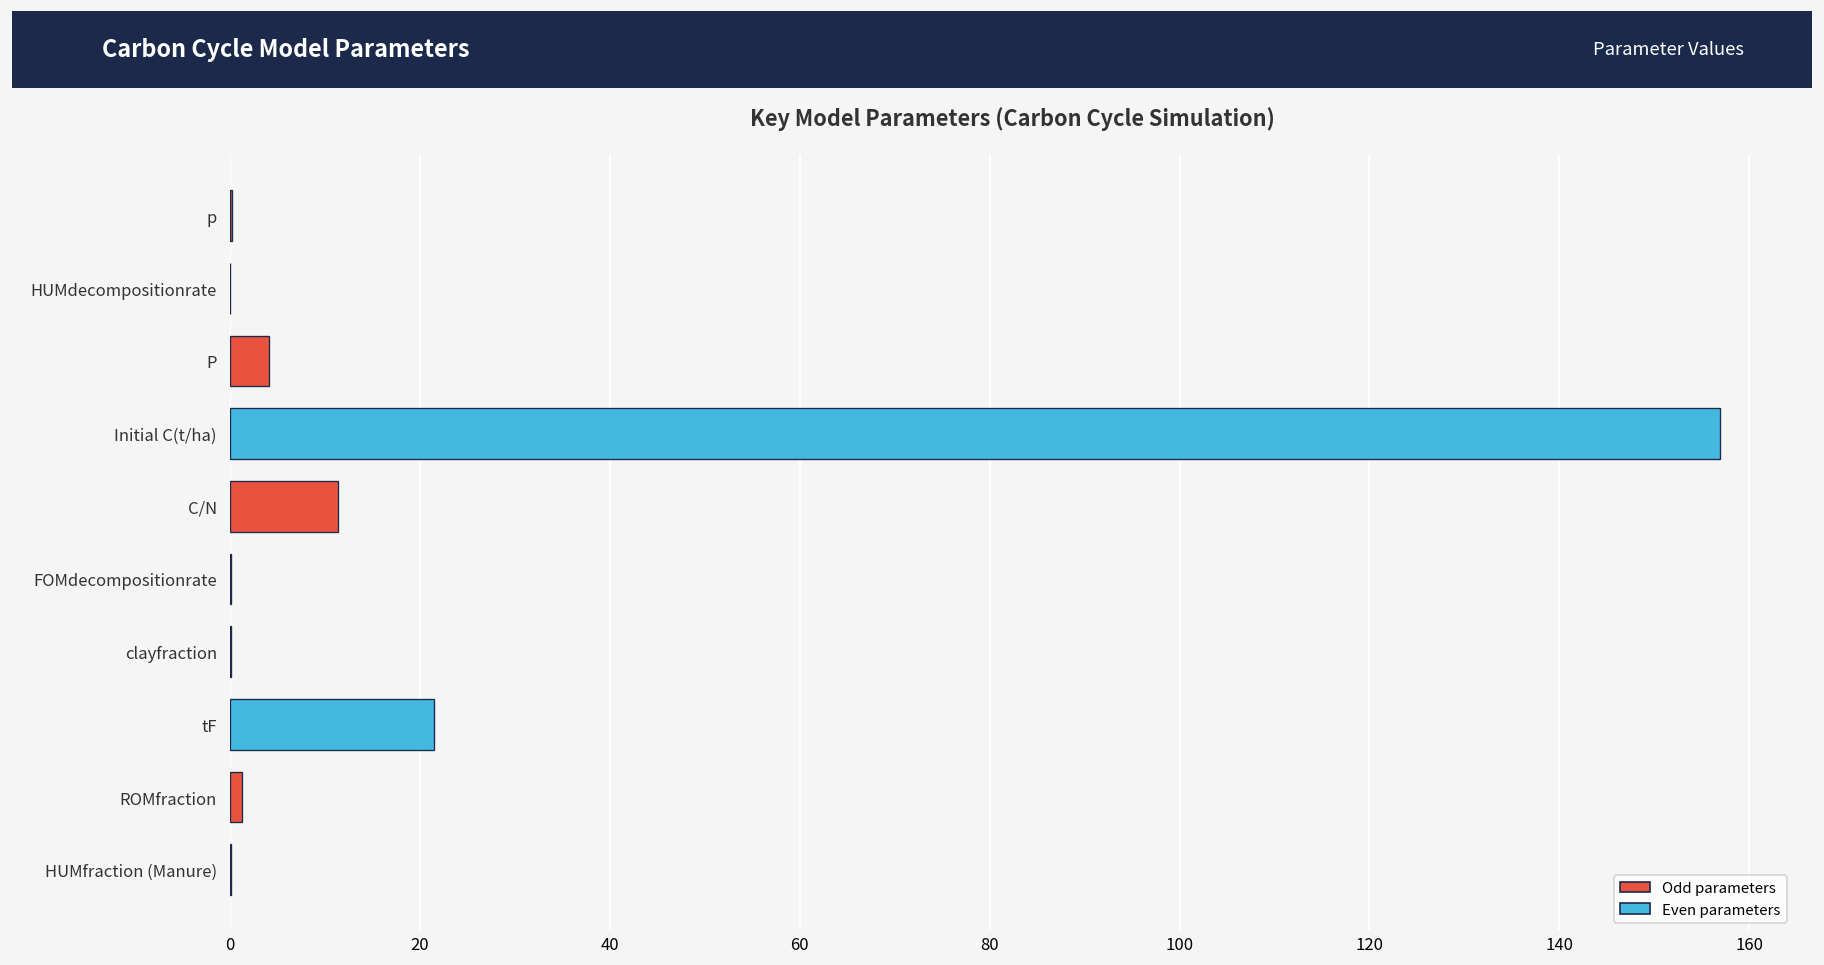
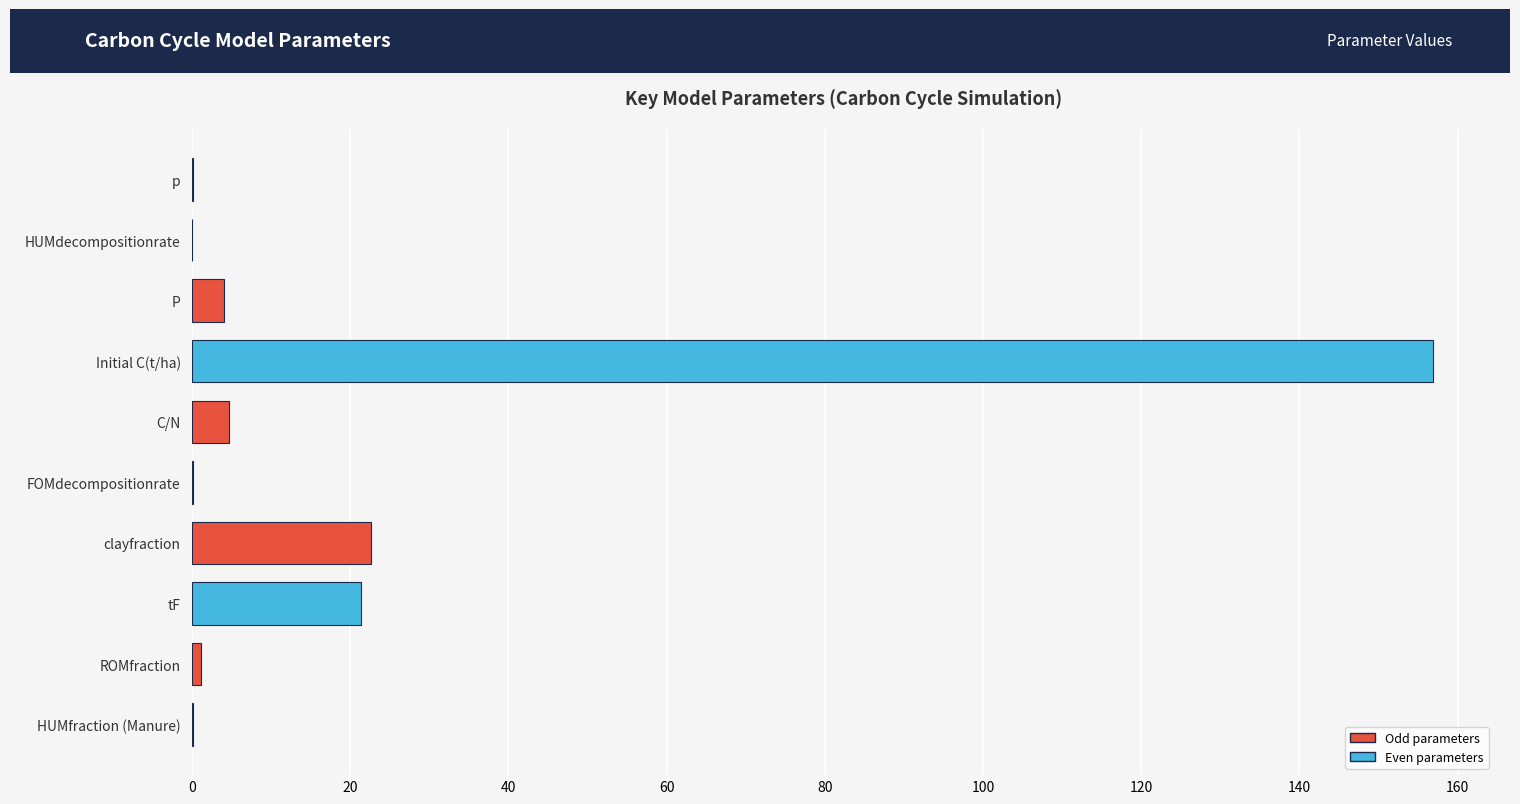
C/N: 11 -> 5
clayfraction: 0 -> 23
